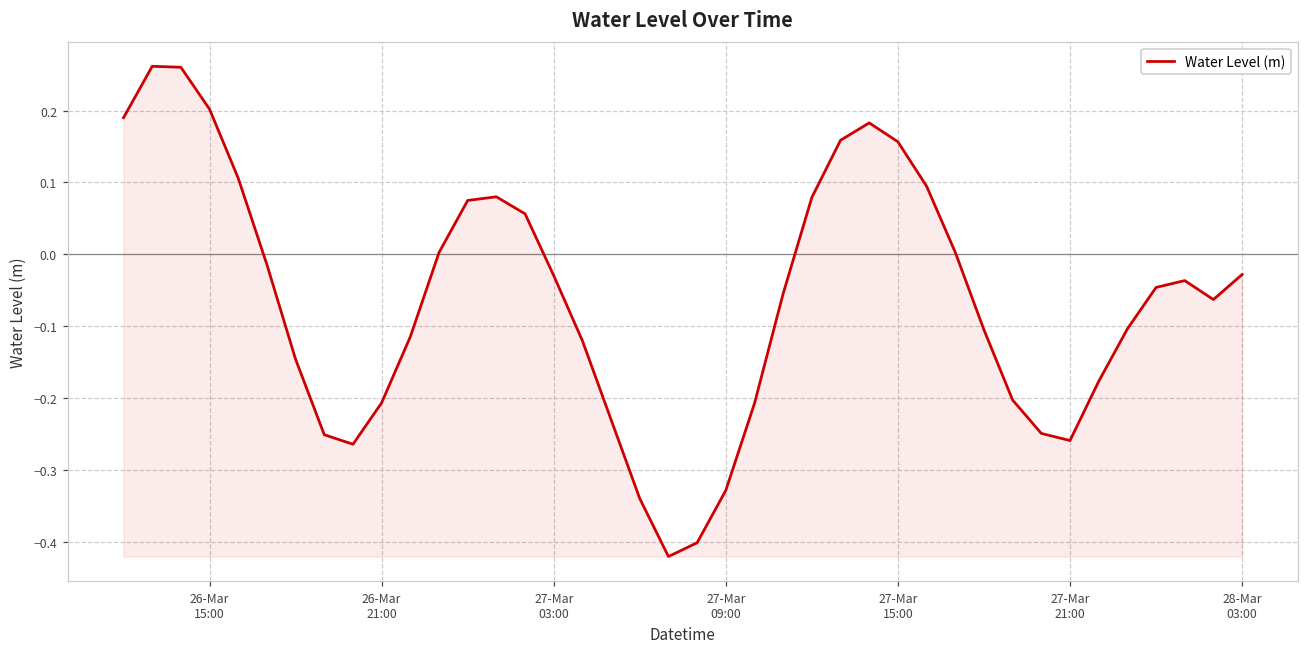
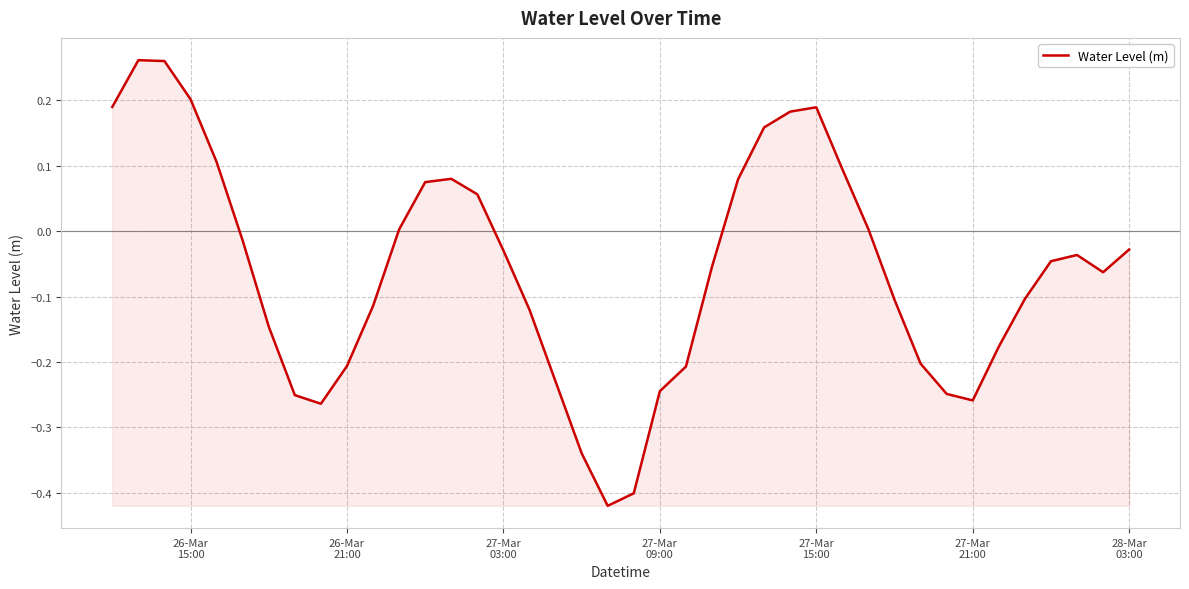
27-Mar 09:00: -0.33 -> -0.24
27-Mar 15:00: 0.16 -> 0.19
